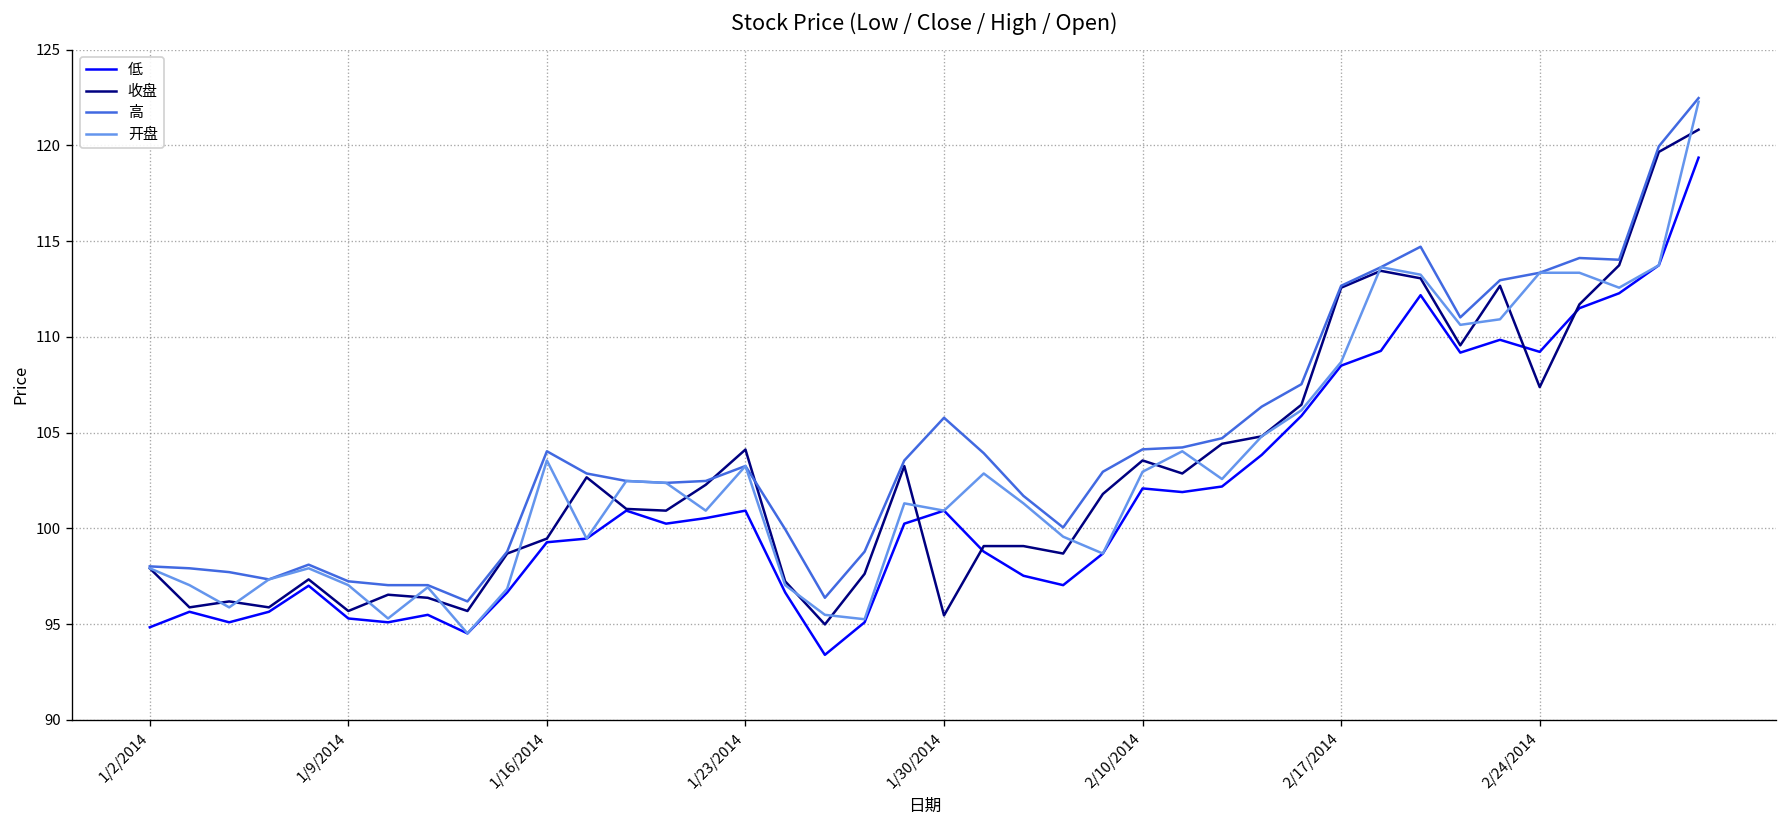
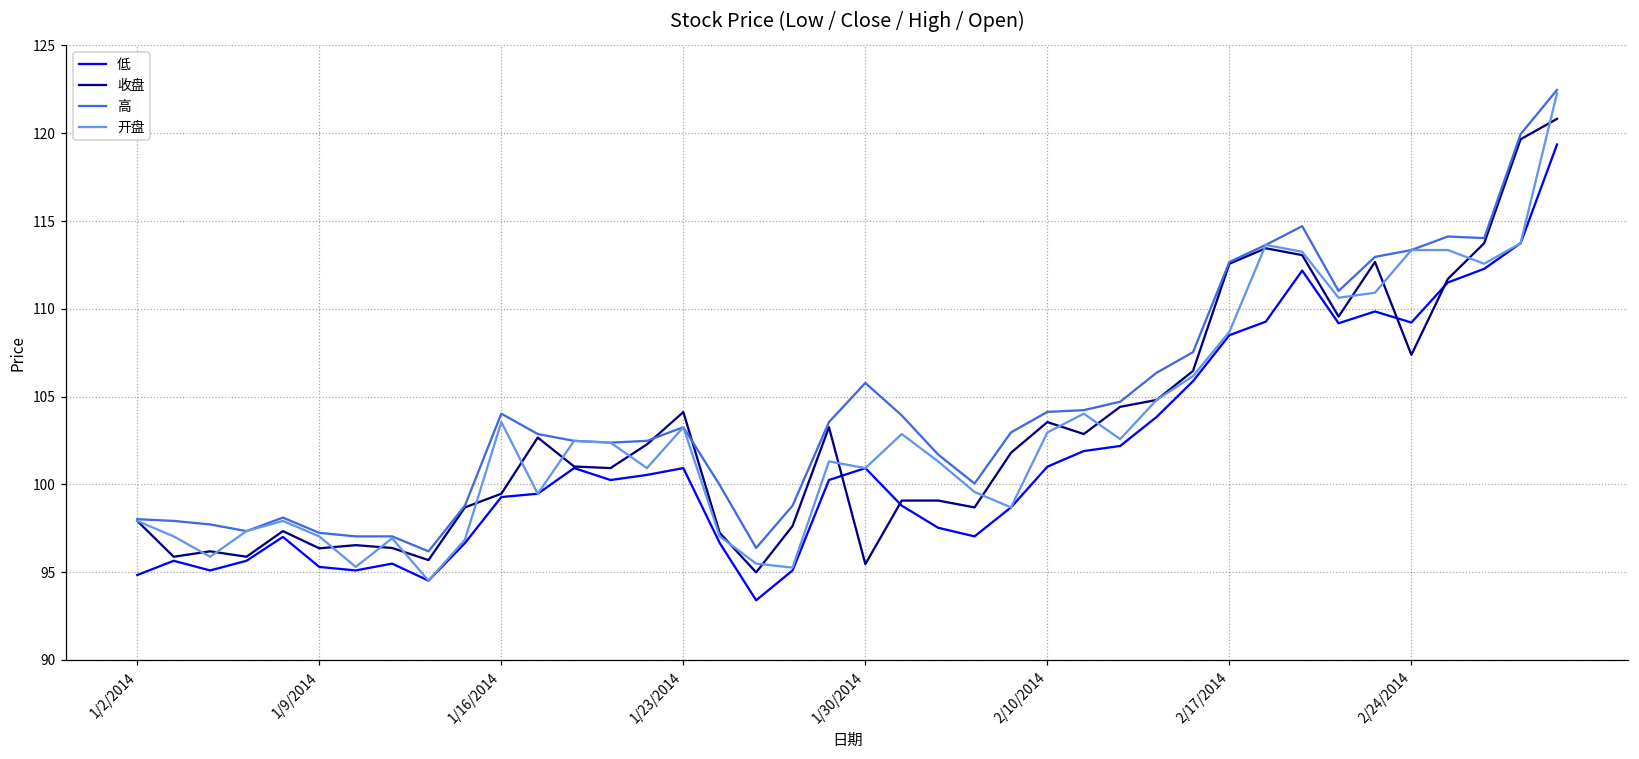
收盘, 1/9/2014: 95.7 -> 96.4
低, 2/10/2014: 102.1 -> 101.0
